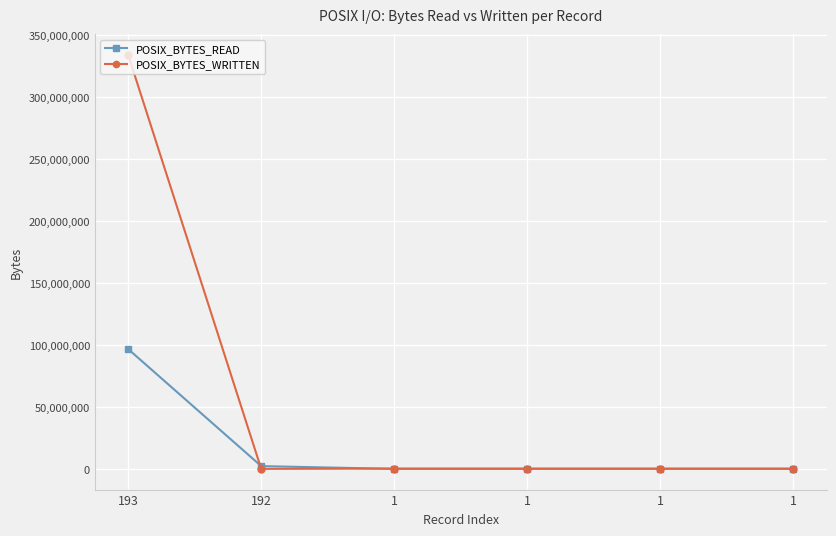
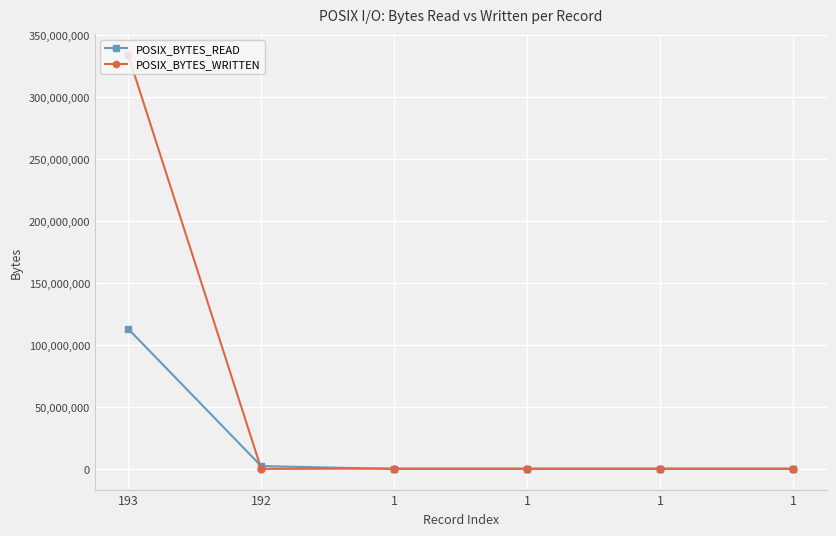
POSIX_BYTES_READ, 193: 97,000,000 -> 113,000,000
